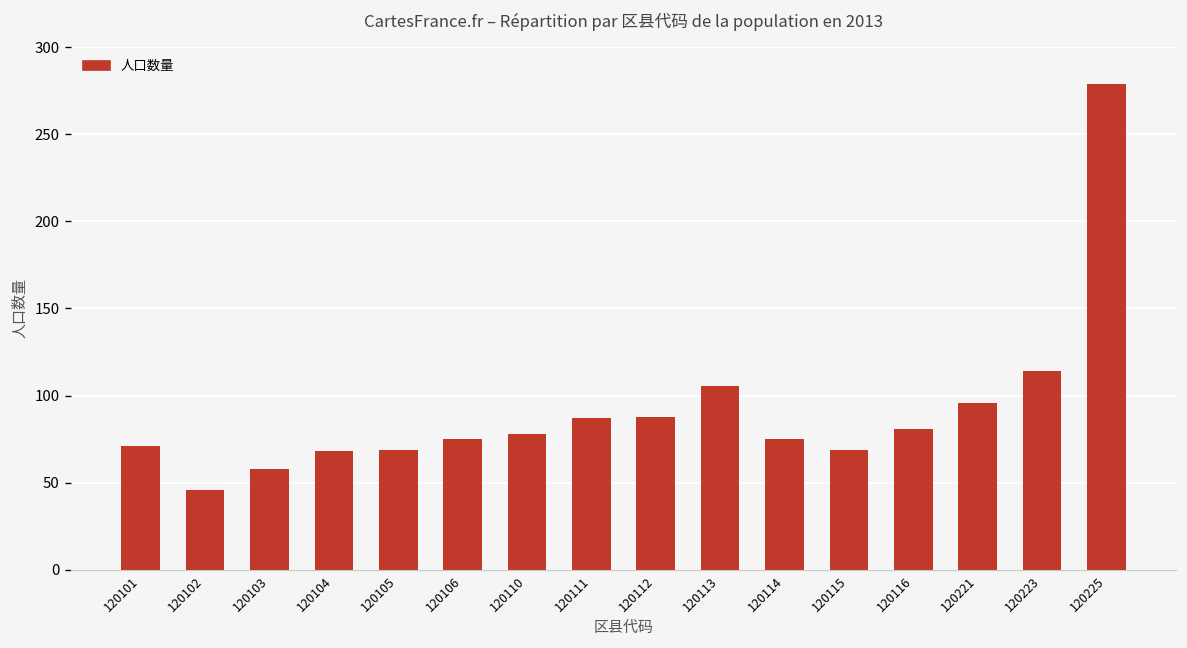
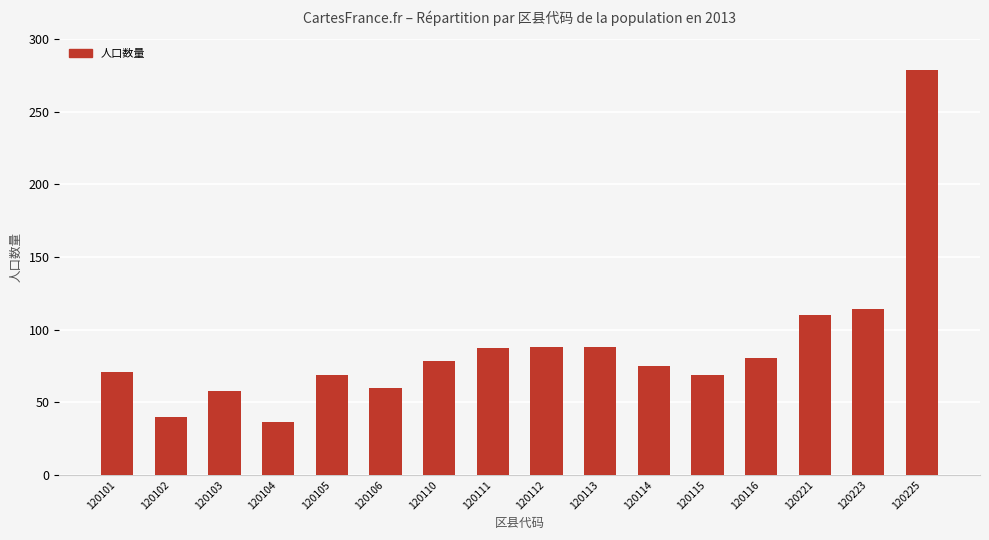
120102: 46 -> 40
120104: 68 -> 36
120106: 75 -> 60
120113: 105 -> 88
120221: 96 -> 110
